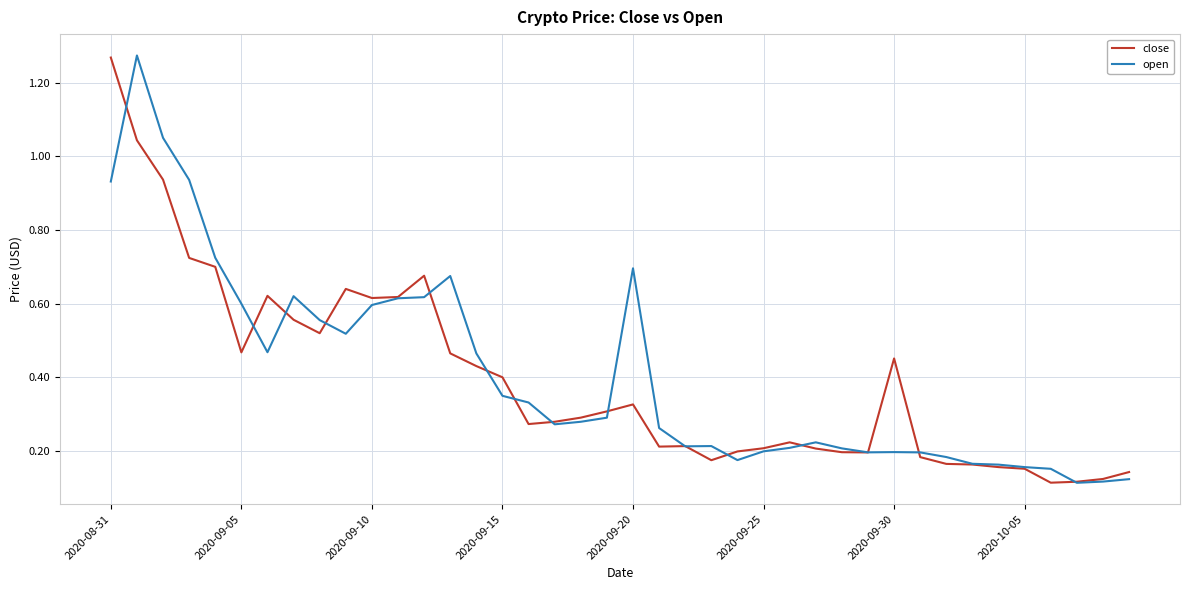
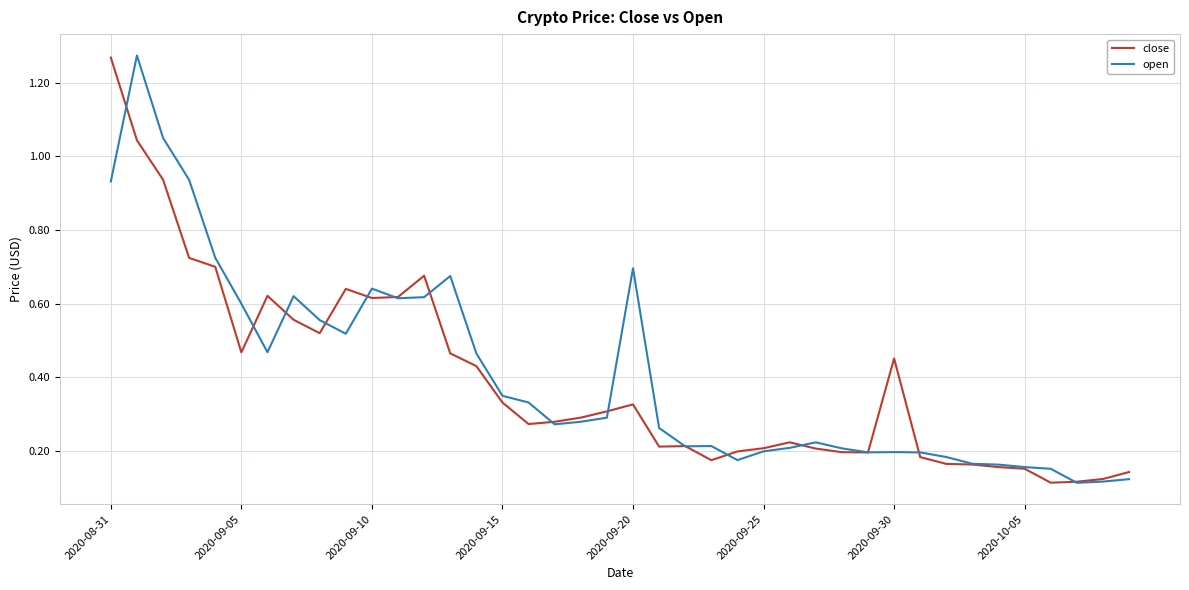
open, 2020-09-10: 0.60 -> 0.64
close, 2020-09-15: 0.40 -> 0.33
